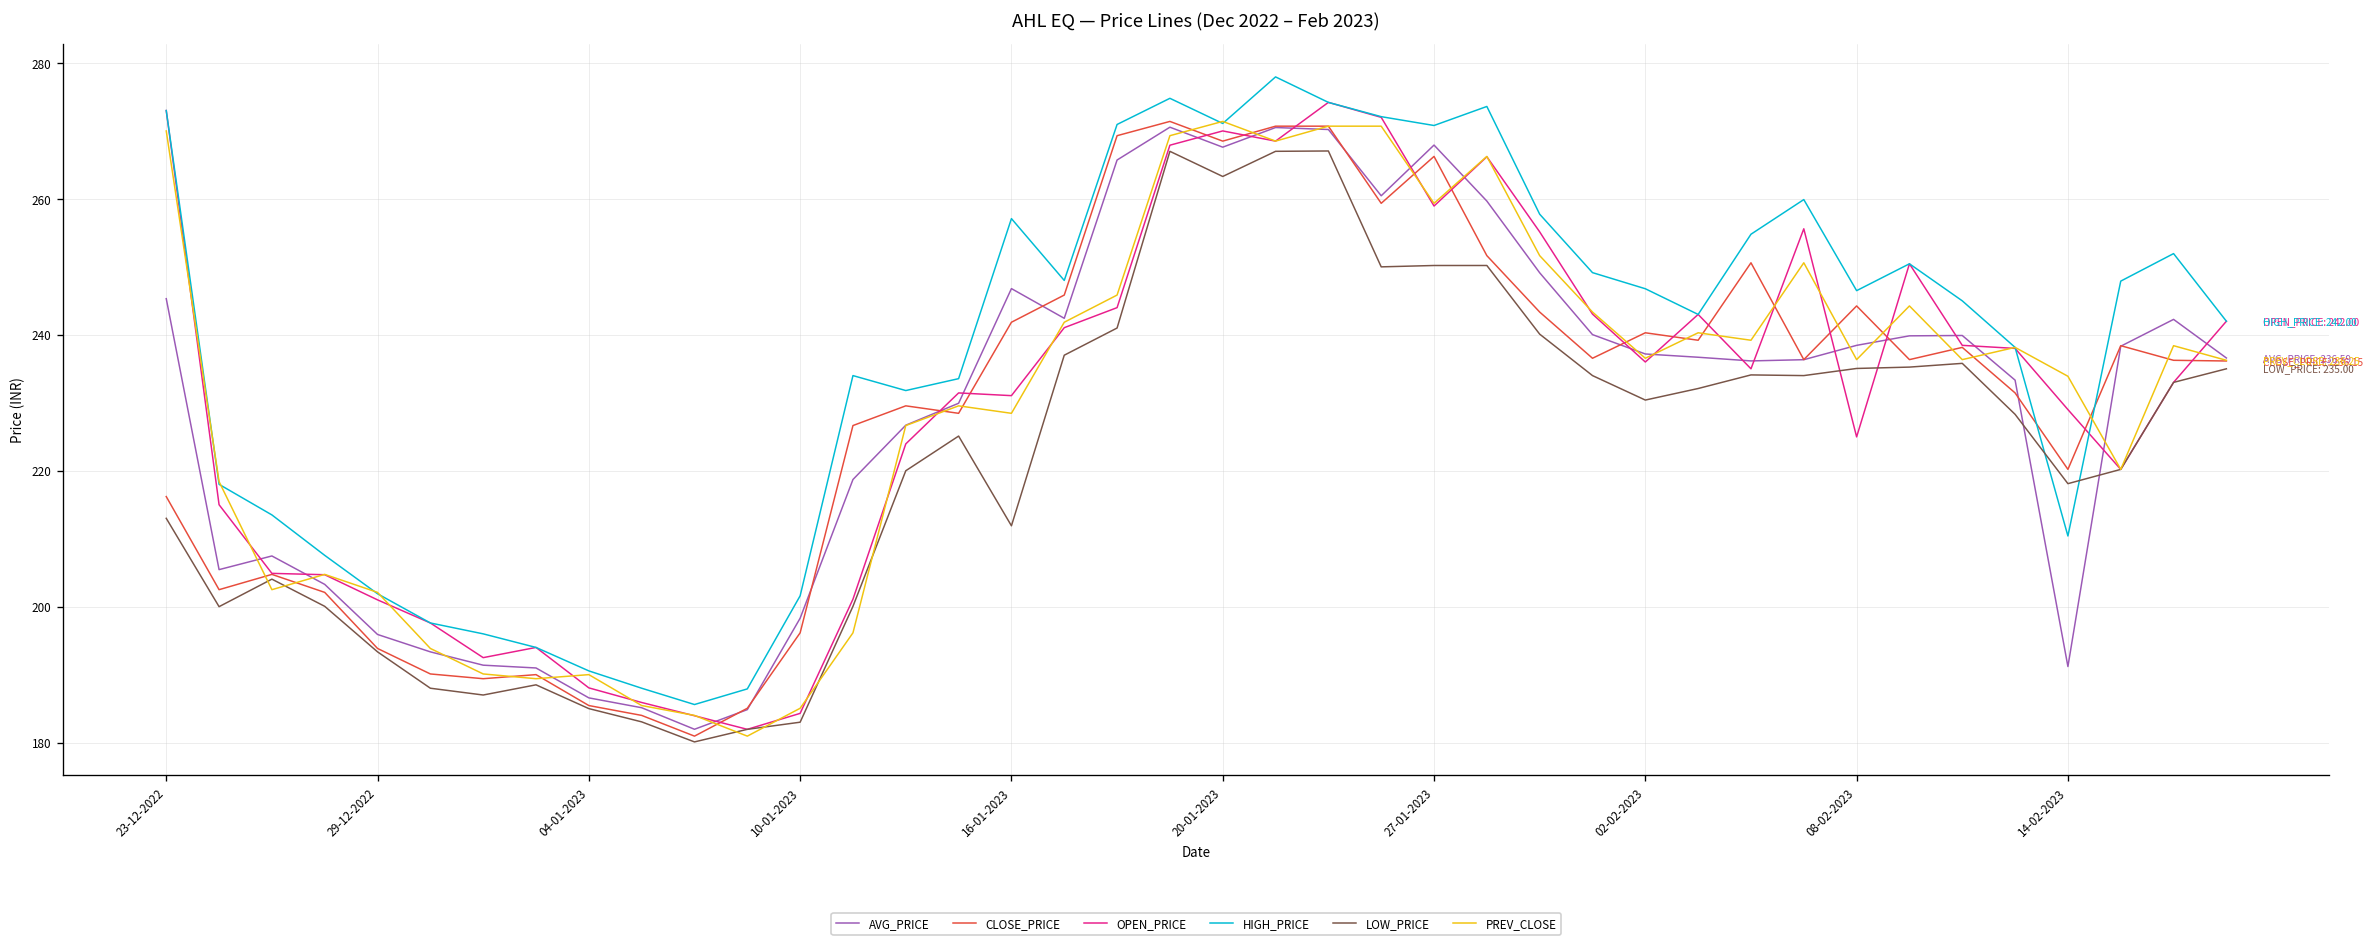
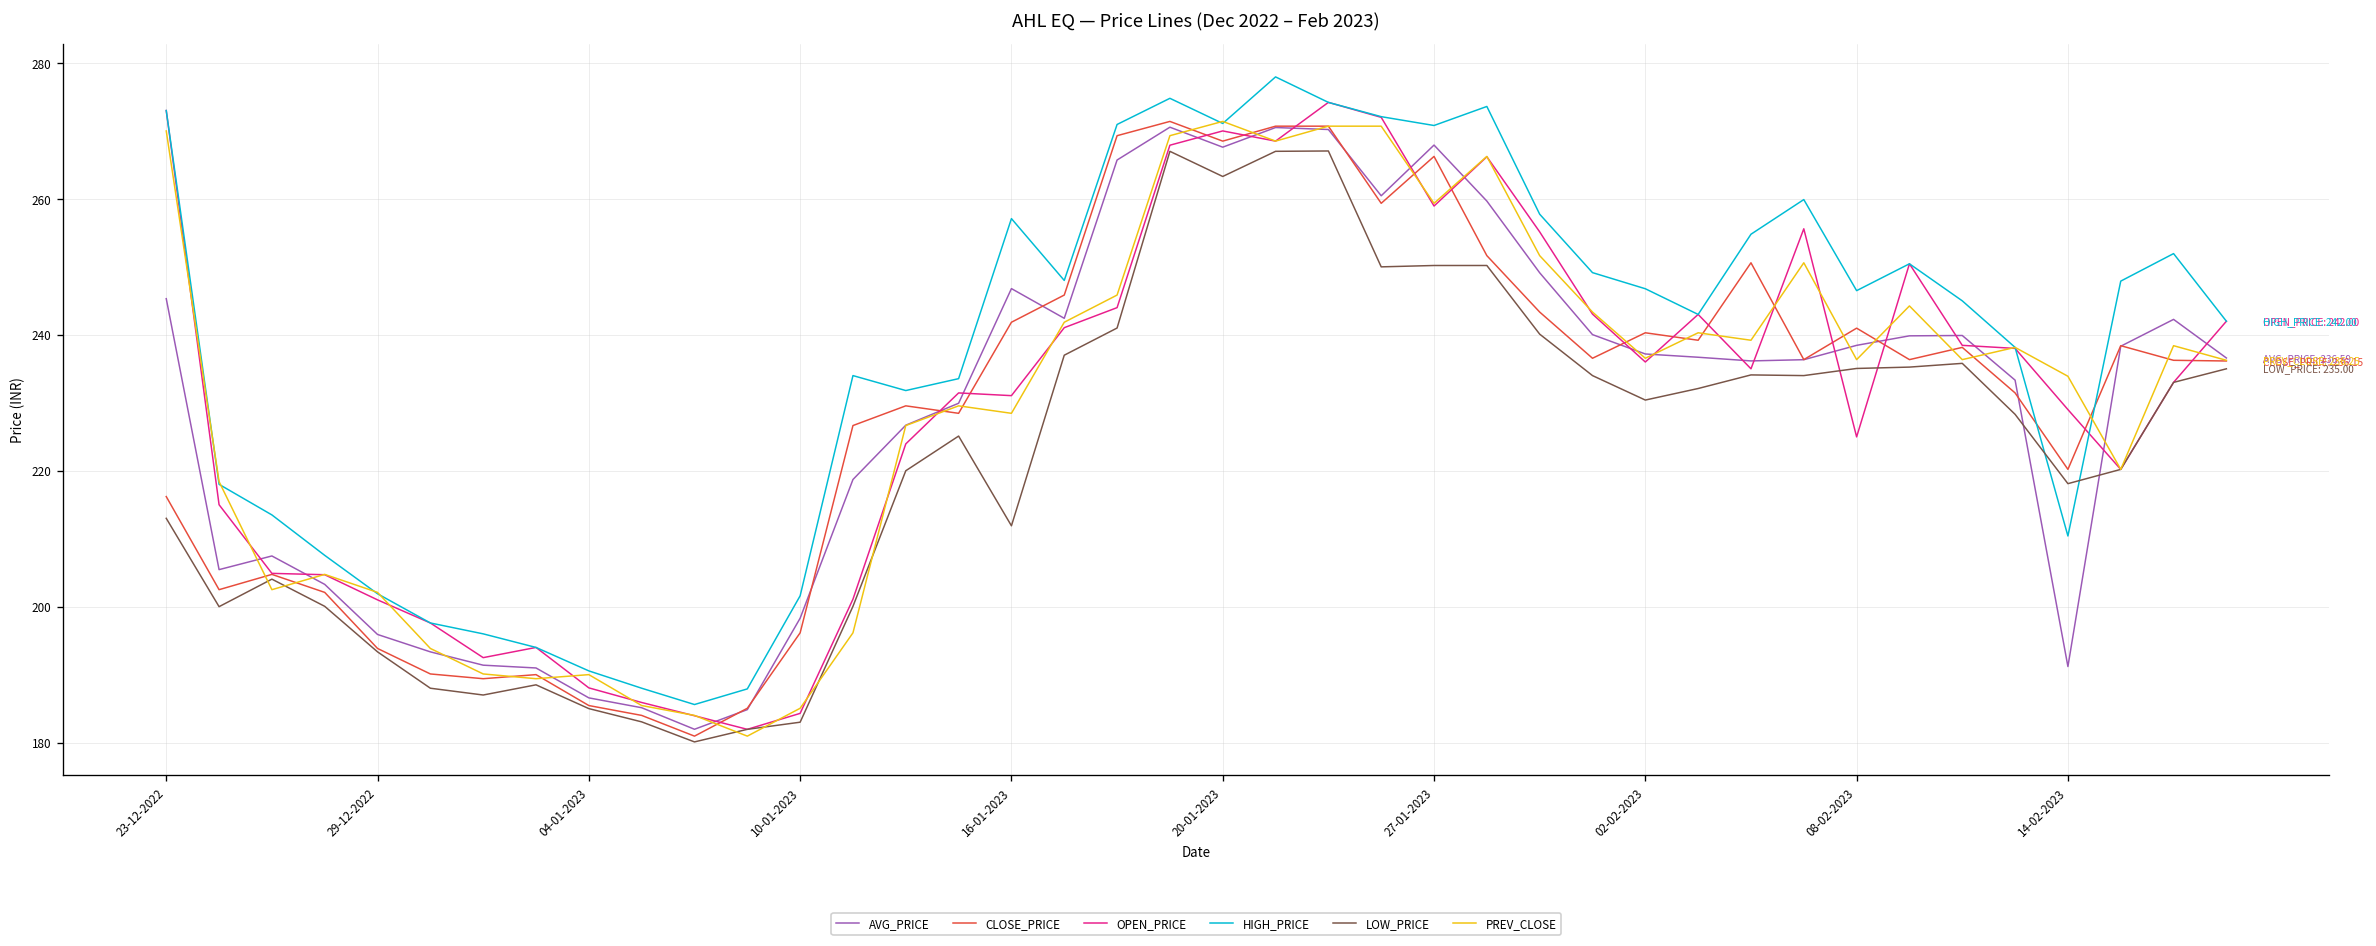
CLOSE_PRICE, 08-02-2023: 244 -> 241
